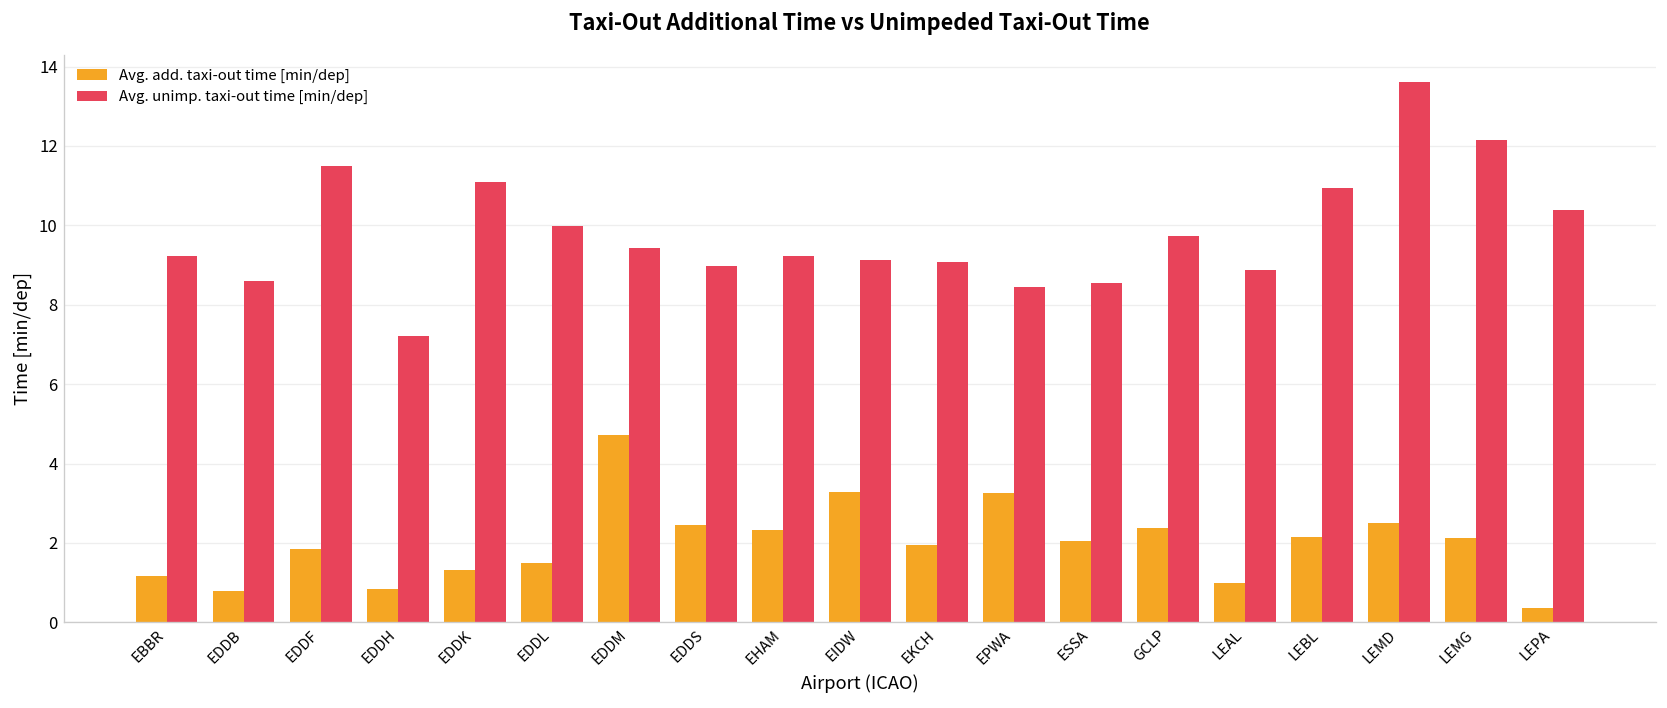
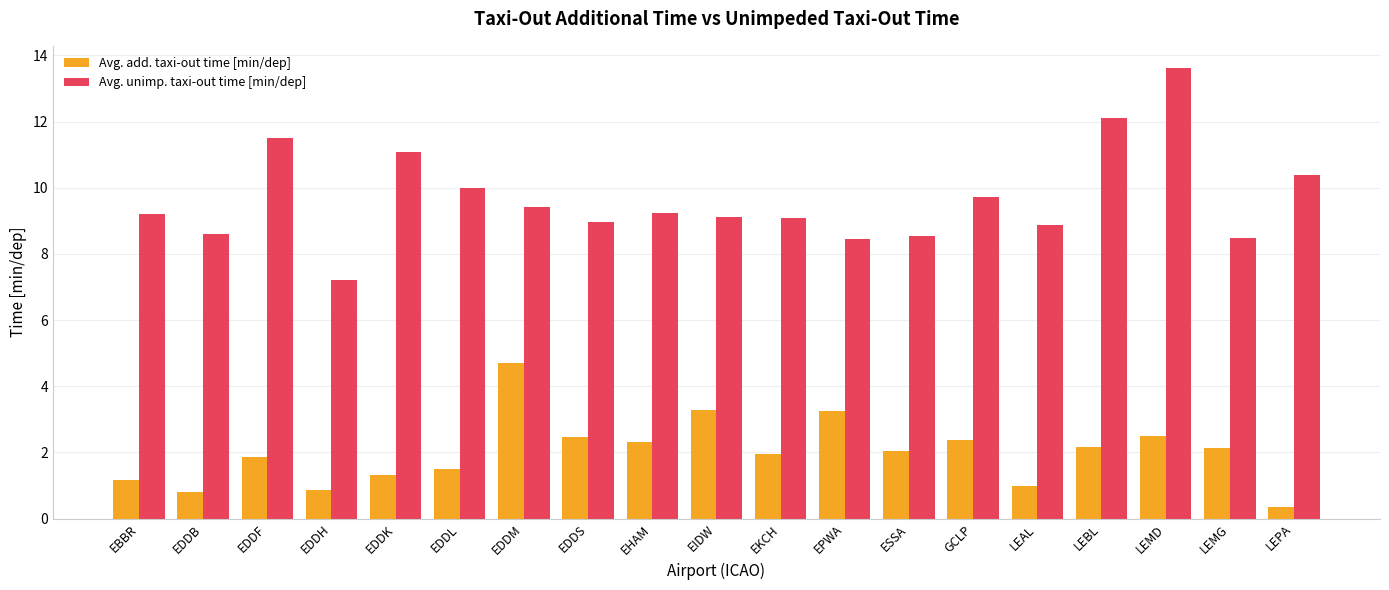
Avg. unimp. taxi-out time [min/dep], LEBL: 10.9 -> 12.1
Avg. unimp. taxi-out time [min/dep], LEMG: 12.1 -> 8.5
